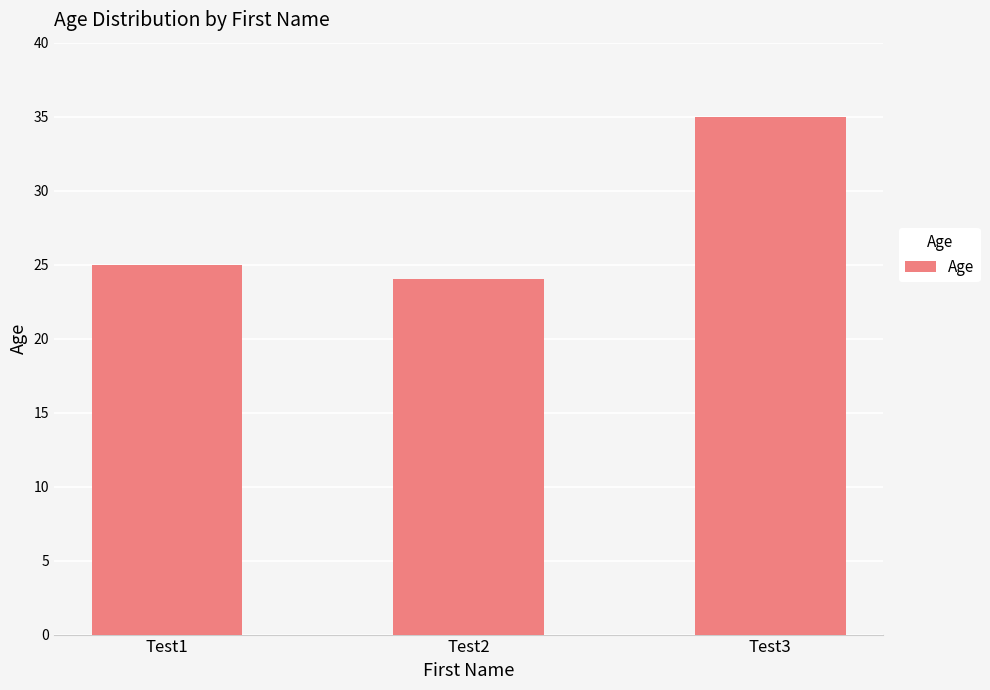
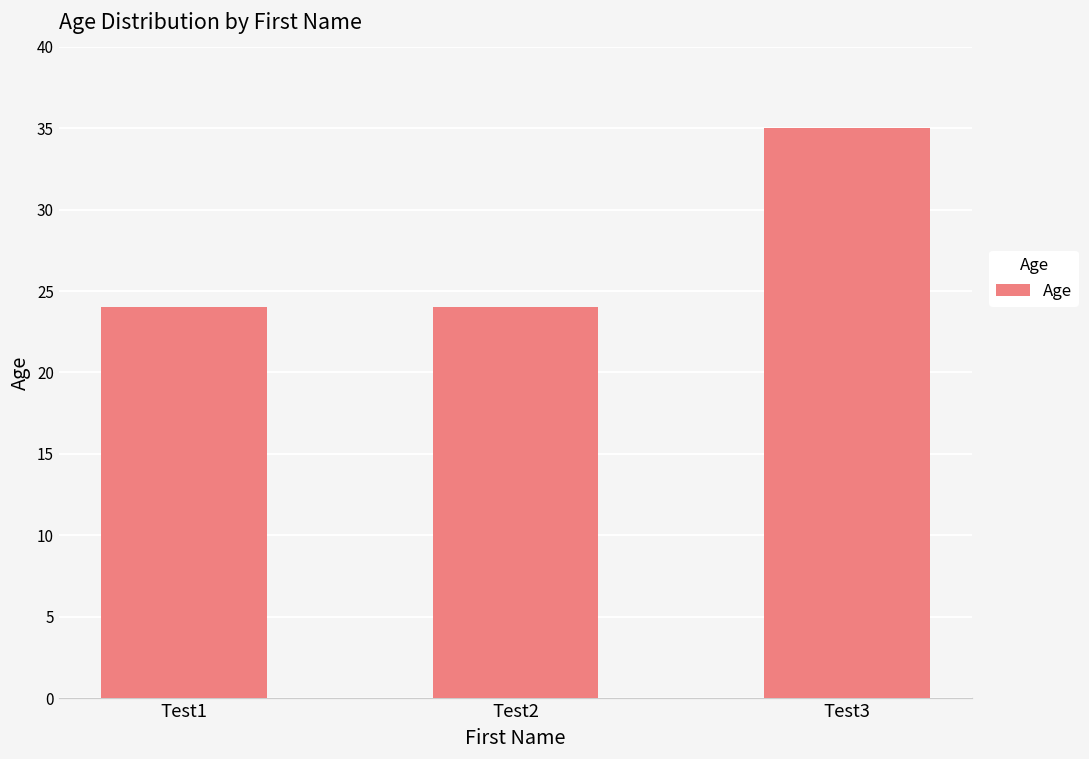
Test1: 25 -> 24
